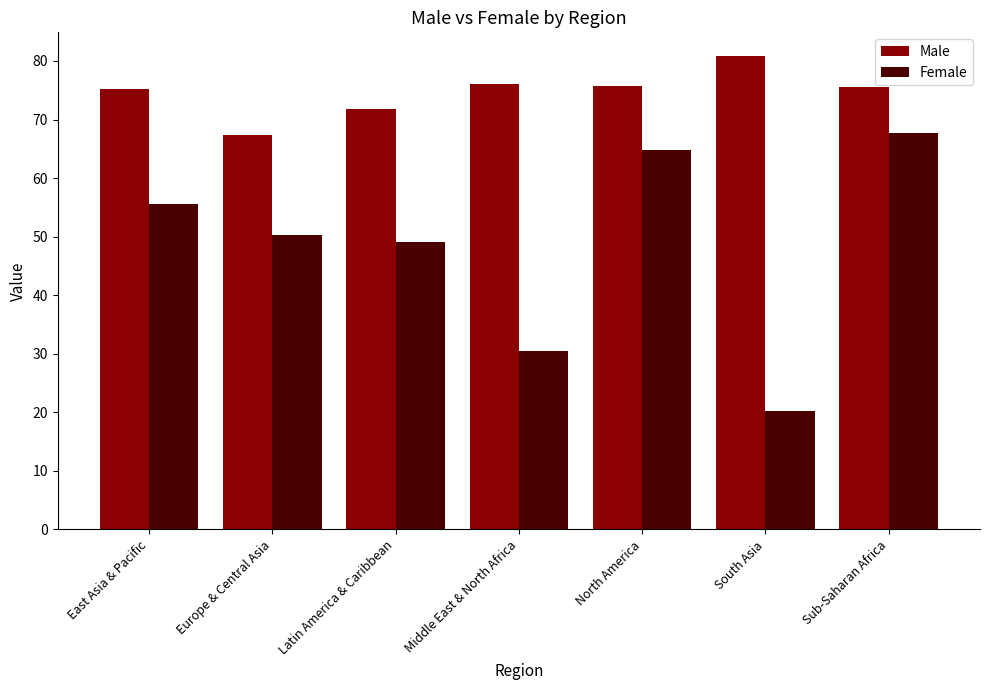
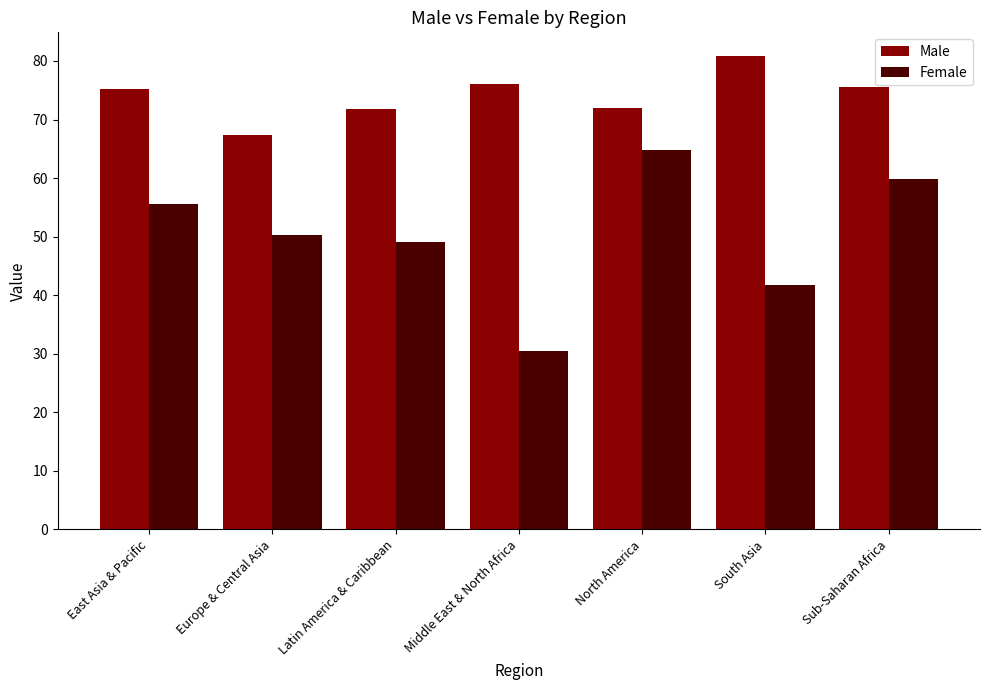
Male, North America: 76 -> 72
Female, South Asia: 20 -> 42
Female, Sub-Saharan Africa: 68 -> 60
